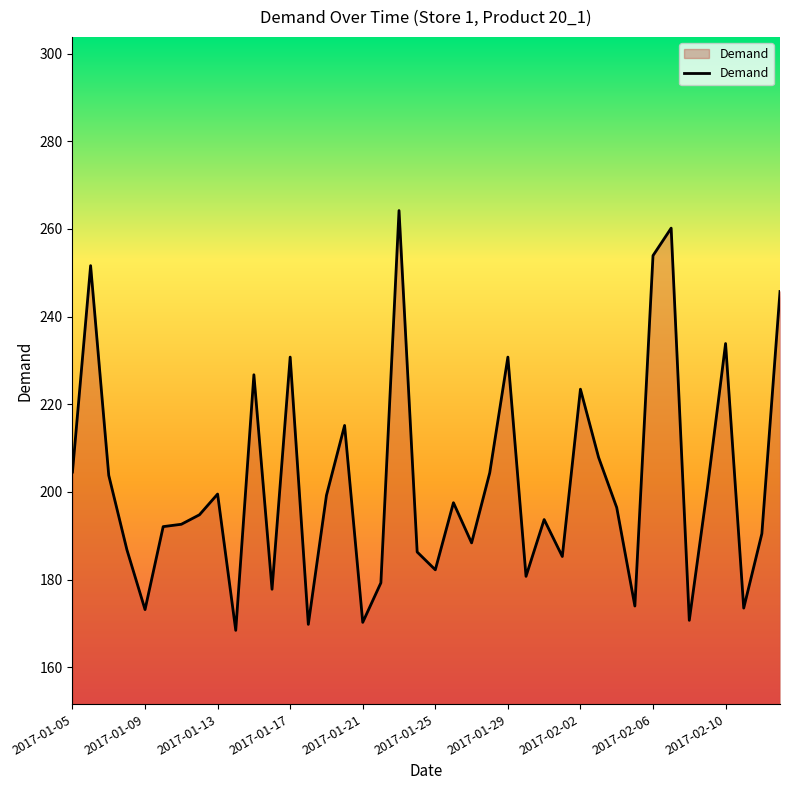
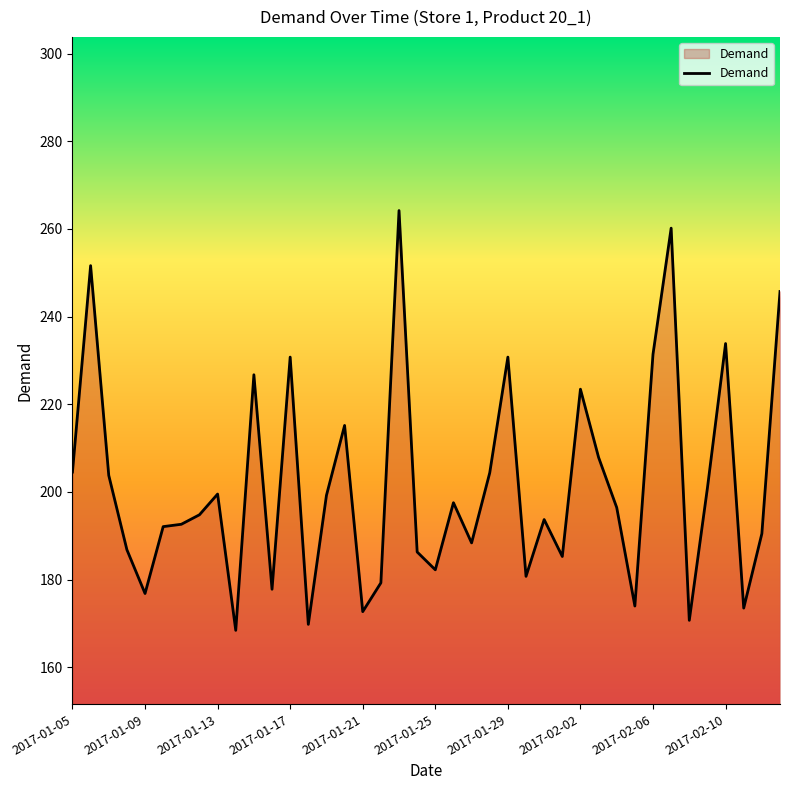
2017-01-09: 173 -> 177
2017-01-21: 170 -> 173
2017-02-06: 254 -> 231
